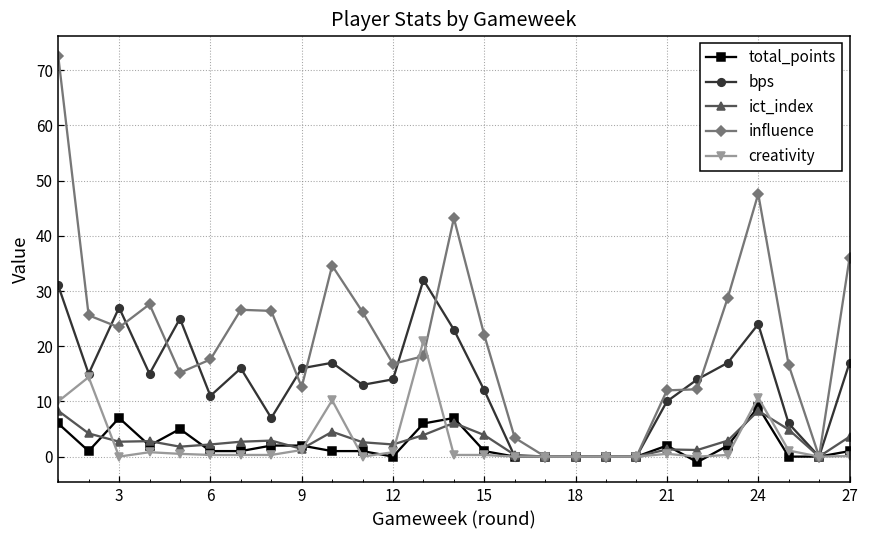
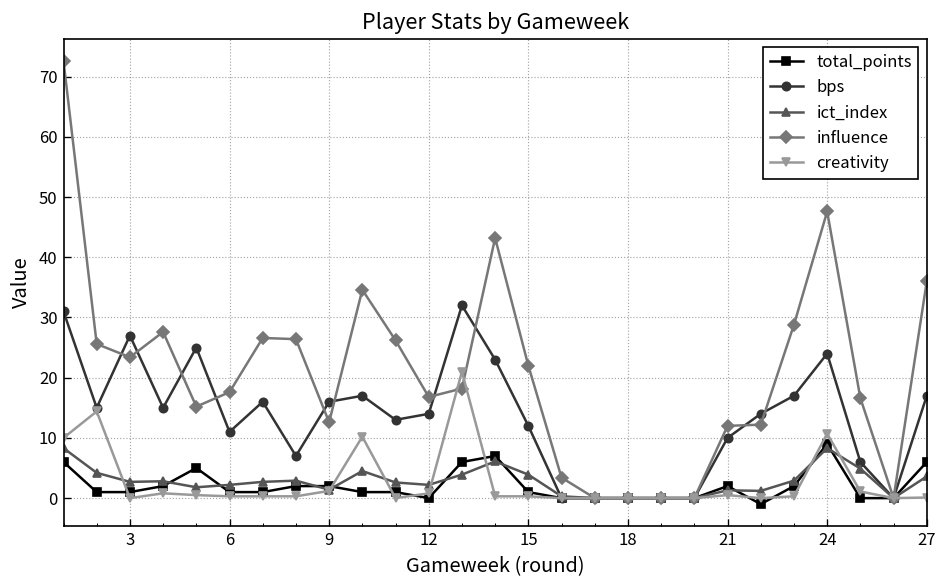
total_points, 3: 7 -> 1
total_points, 27: 1 -> 6
